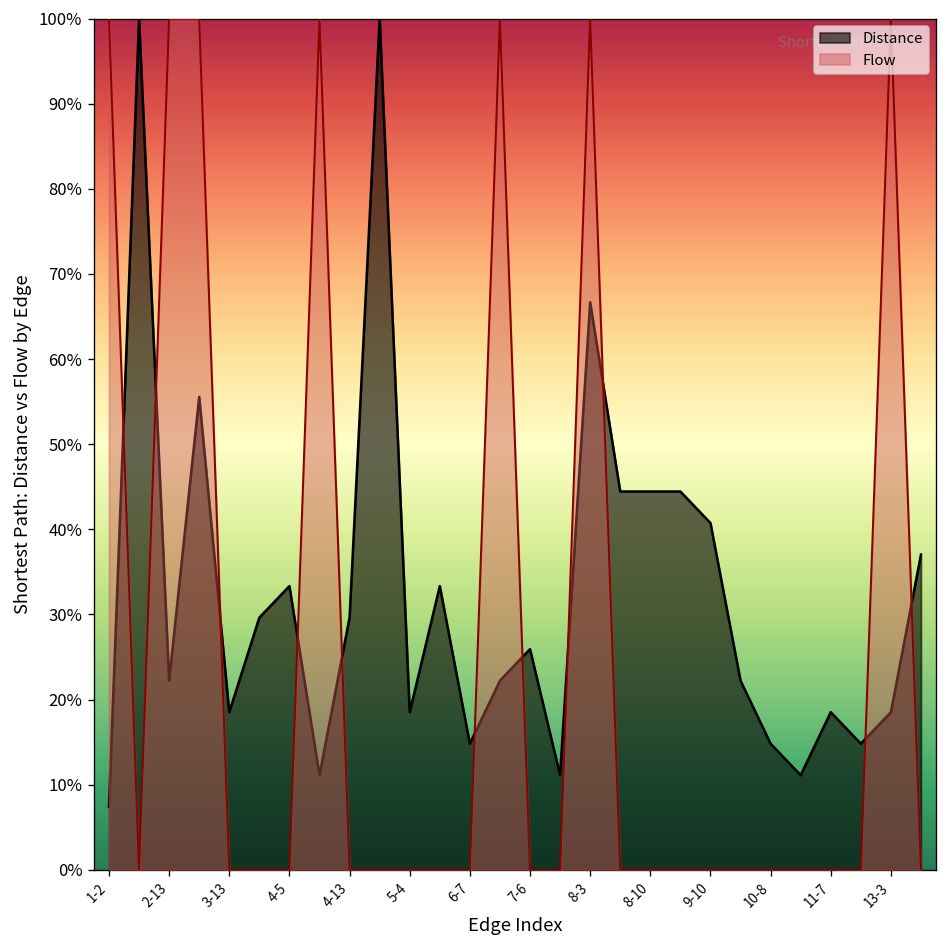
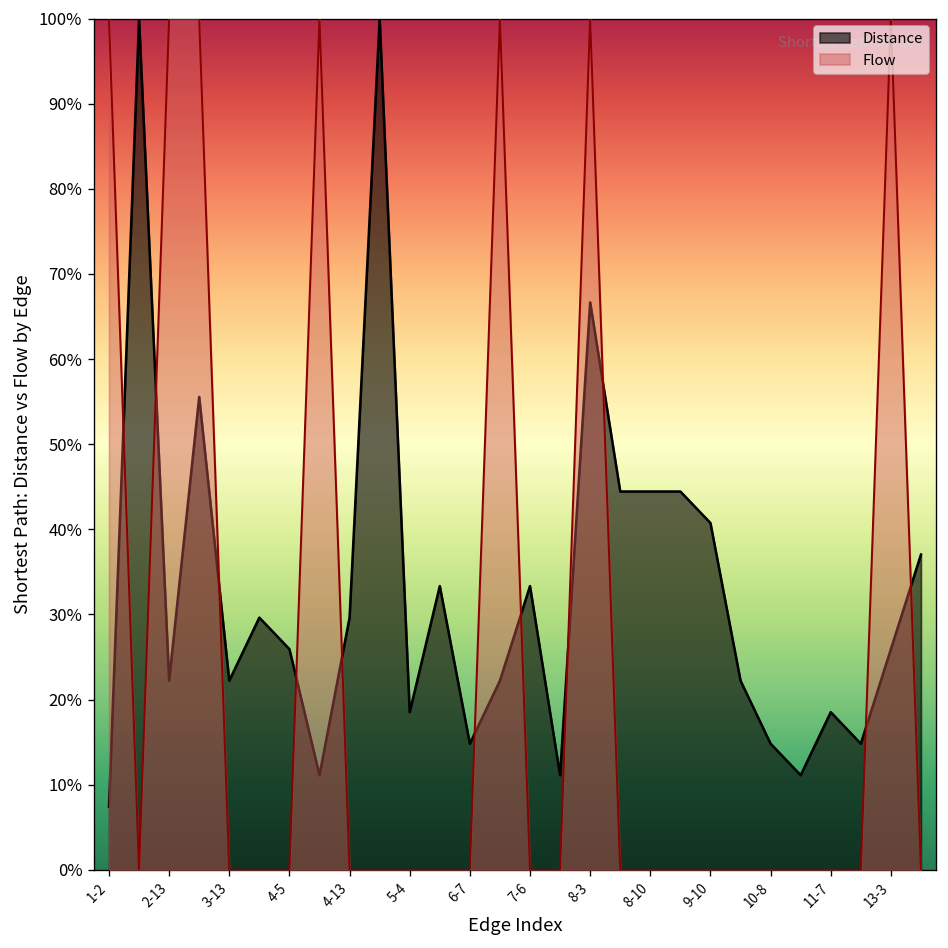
Distance, 3-13: 19% -> 22%
Distance, 4-5: 33% -> 26%
Distance, 7-6: 26% -> 33%
Distance, 13-3: 19% -> 26%
